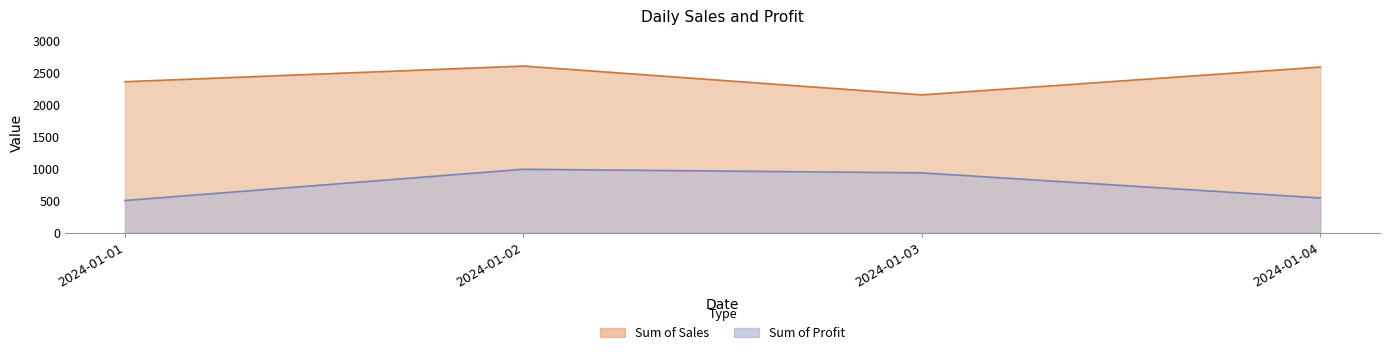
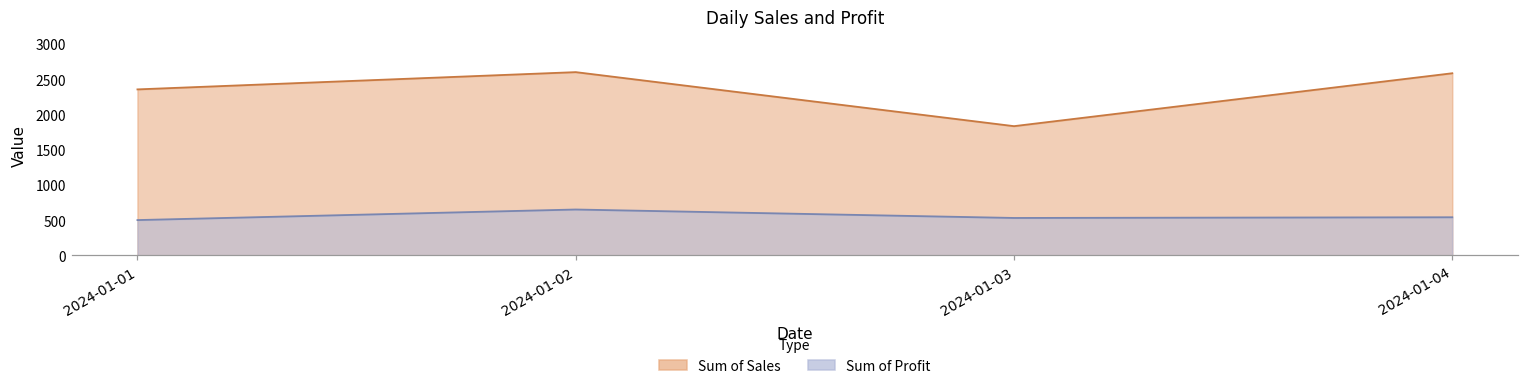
Sum of Profit, 2024-01-02: 1000 -> 700
Sum of Sales, 2024-01-03: 2200 -> 1800
Sum of Profit, 2024-01-03: 900 -> 500
